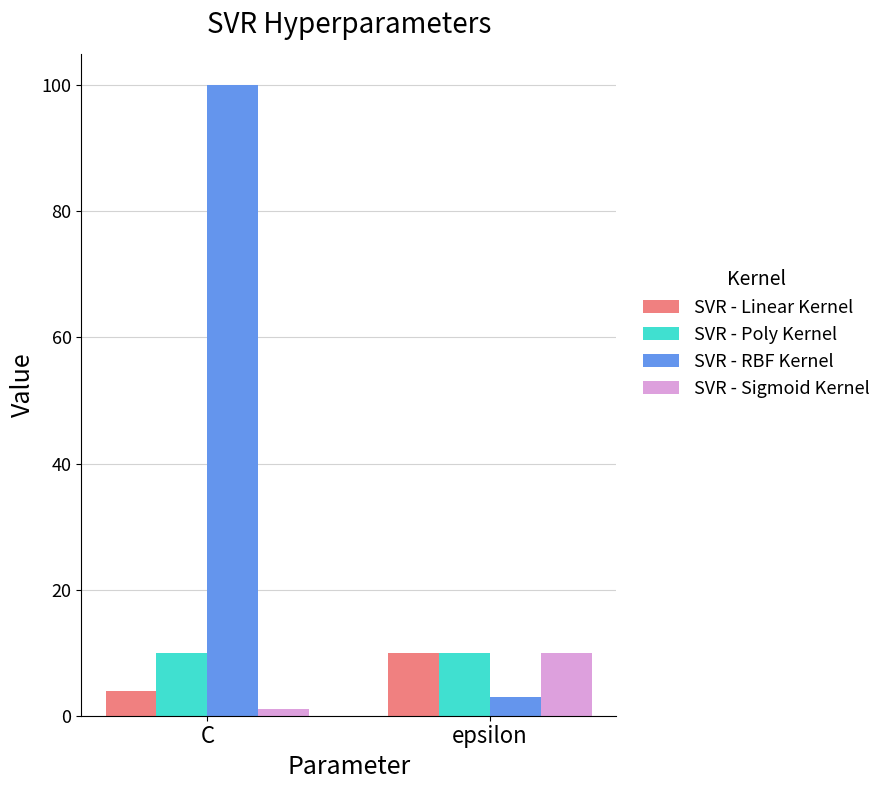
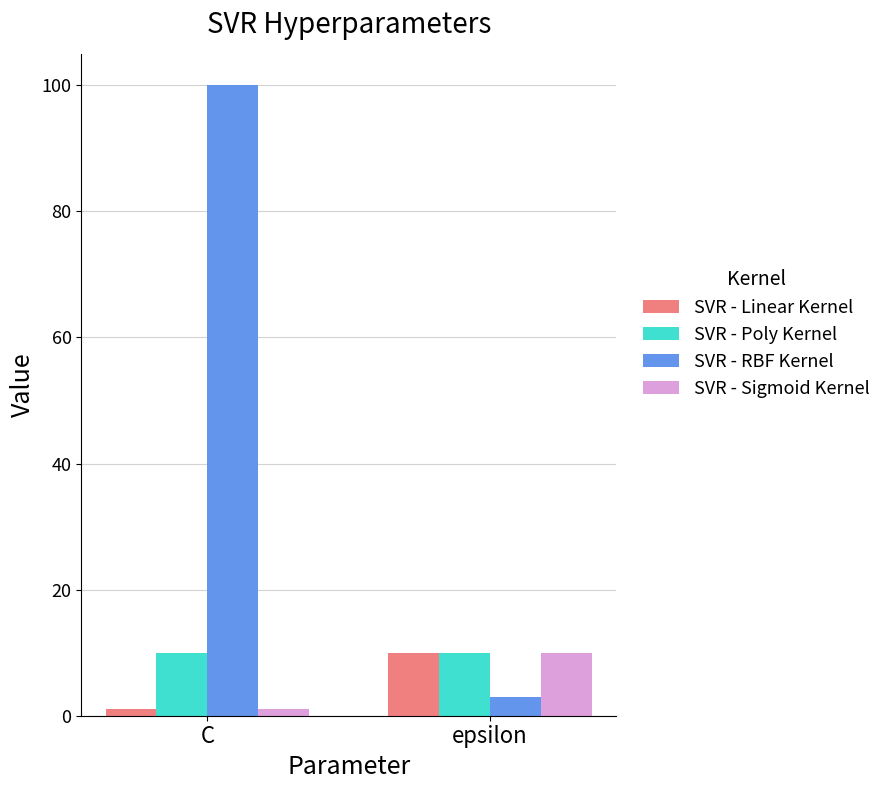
SVR - Linear Kernel, C: 4 -> 1
